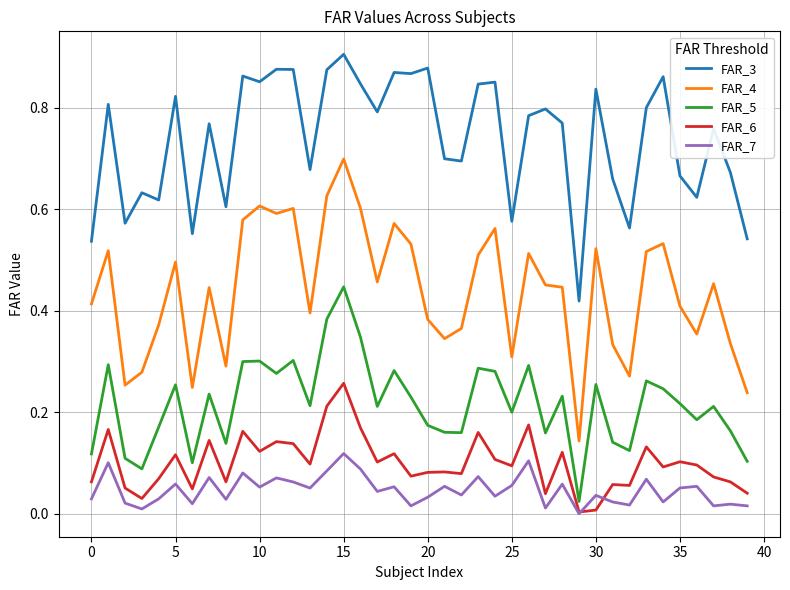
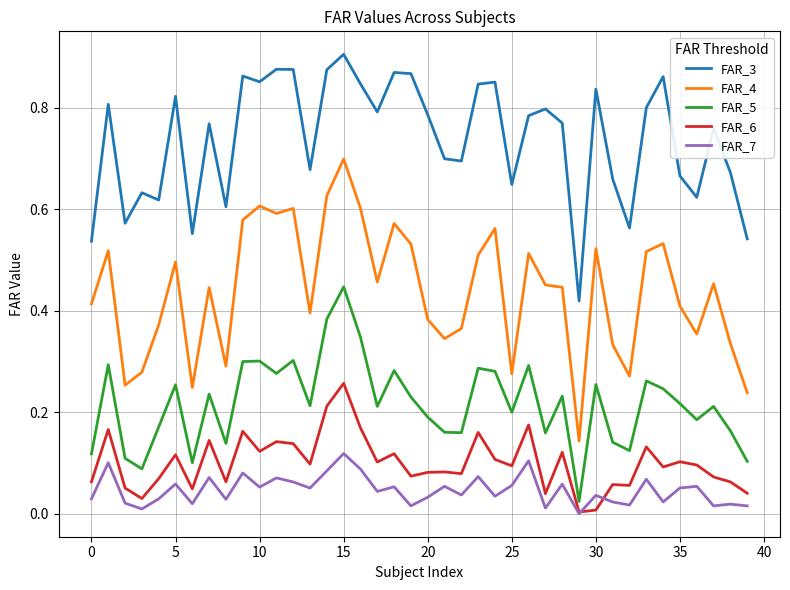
FAR_3, 20: 0.88 -> 0.79
FAR_5, 20: 0.17 -> 0.19
FAR_3, 25: 0.58 -> 0.65
FAR_4, 25: 0.31 -> 0.28
